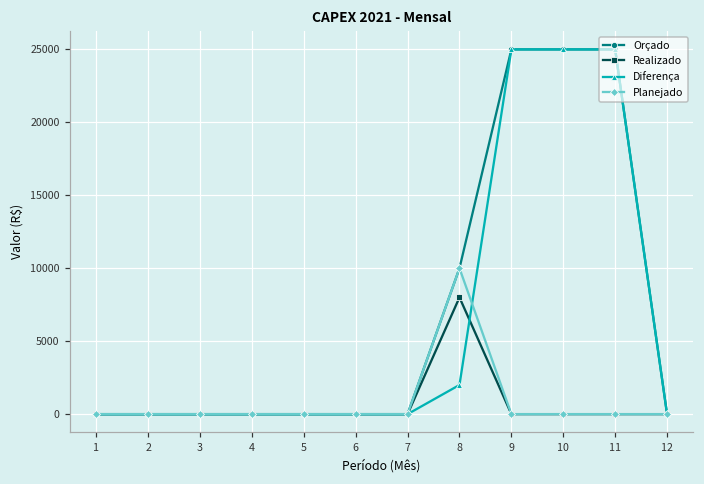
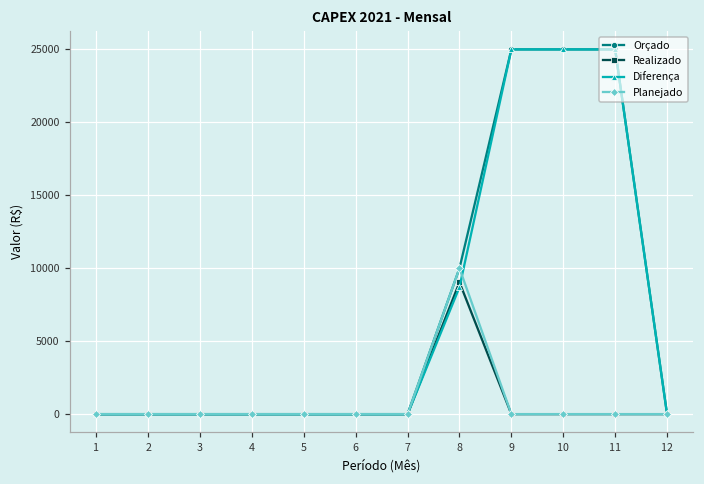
Realizado, 8: 8000 -> 9000
Diferença, 8: 2000 -> 8700
